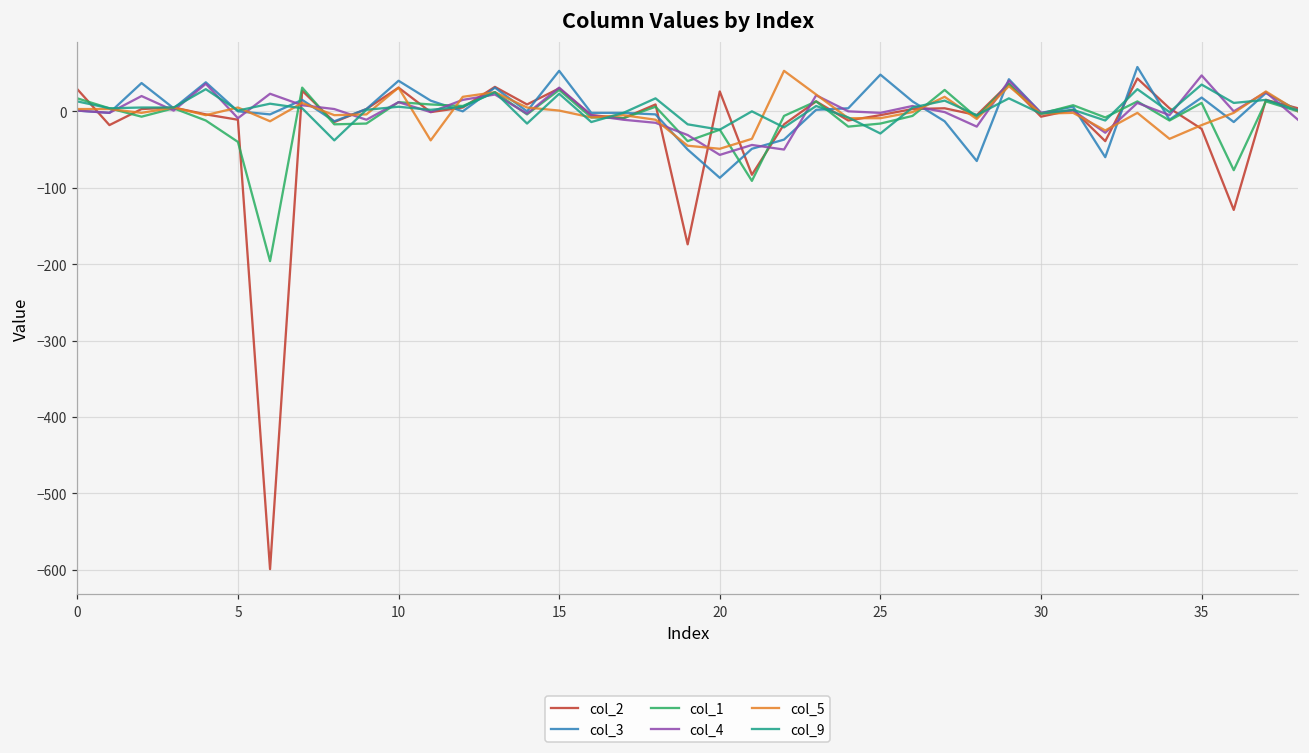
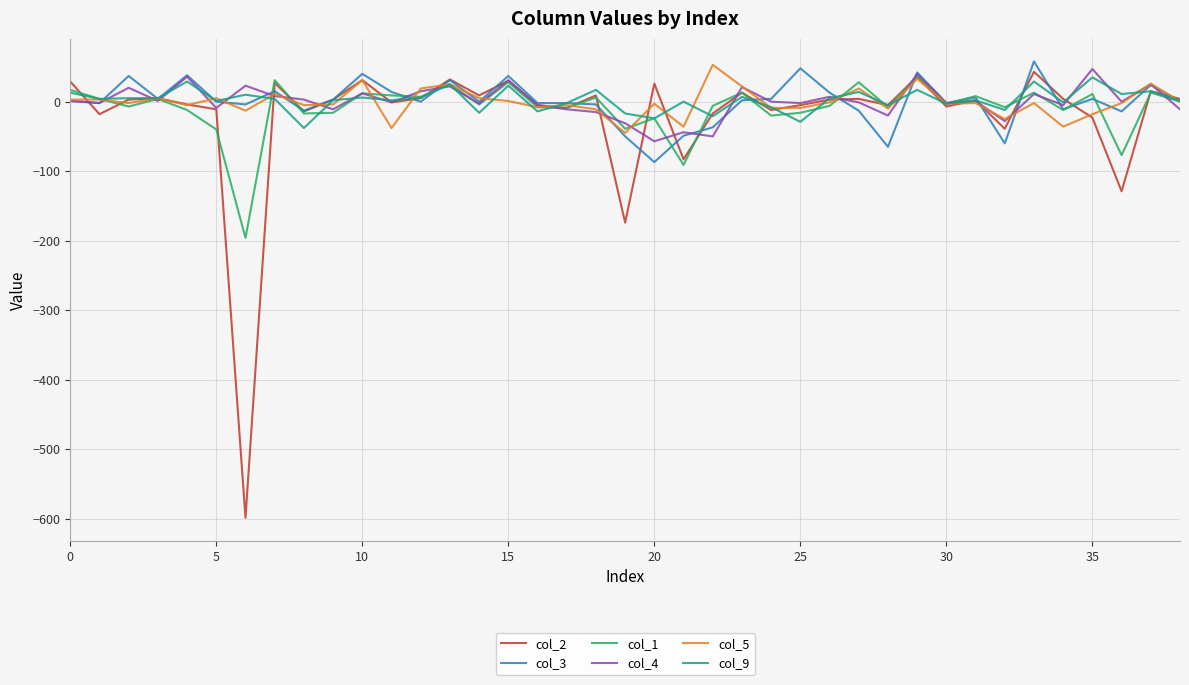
col_3, 15: 50 -> 40
col_5, 20: -50 -> 0
col_3, 35: 20 -> 0
